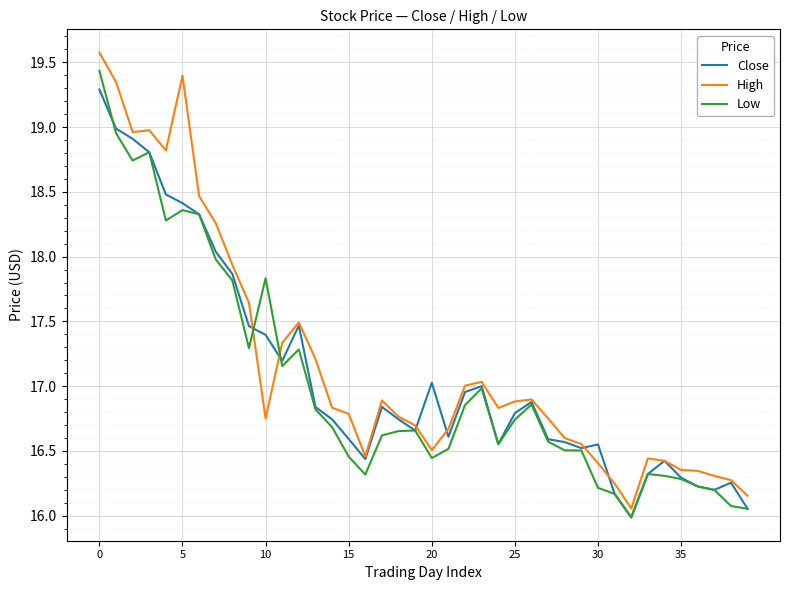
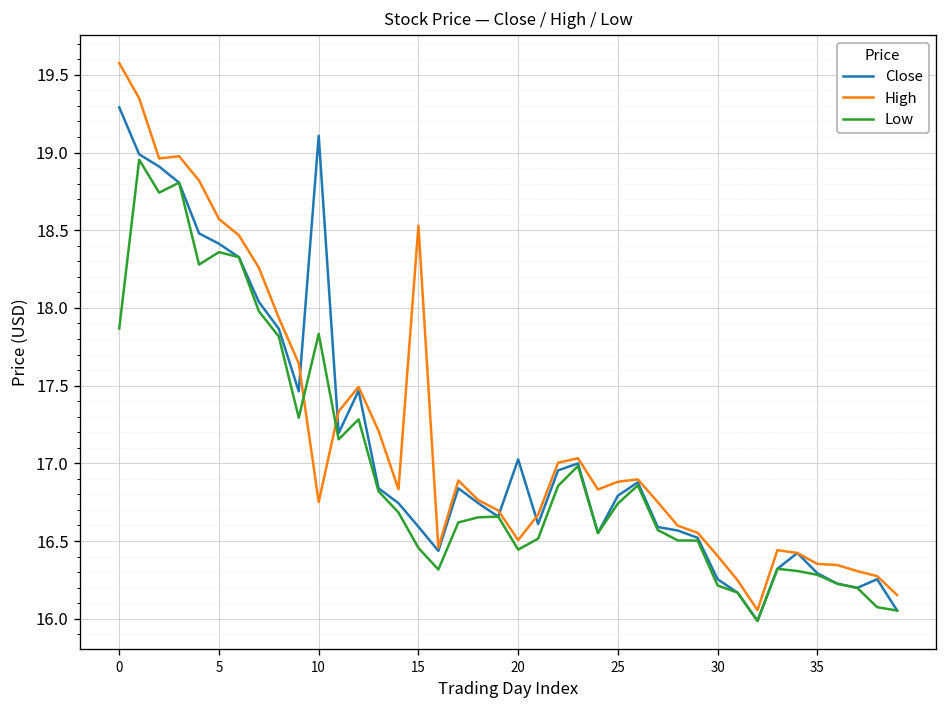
Low, 0: 19.44 -> 17.87
High, 5: 19.40 -> 18.57
Close, 10: 17.40 -> 19.11
High, 15: 16.79 -> 18.53
Close, 30: 16.55 -> 16.25
